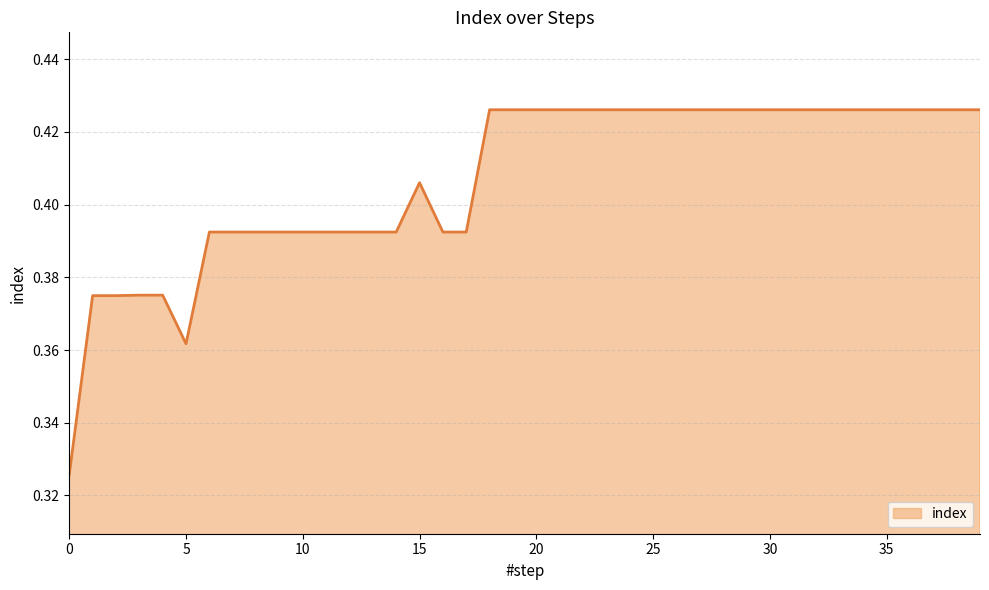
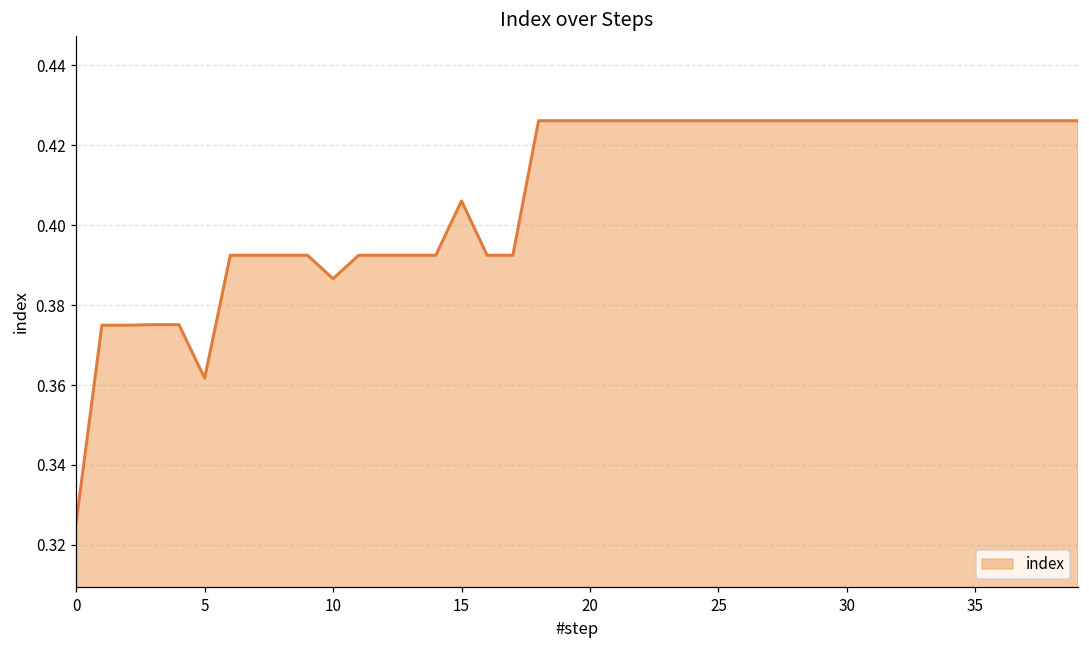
10: 0.392 -> 0.387
